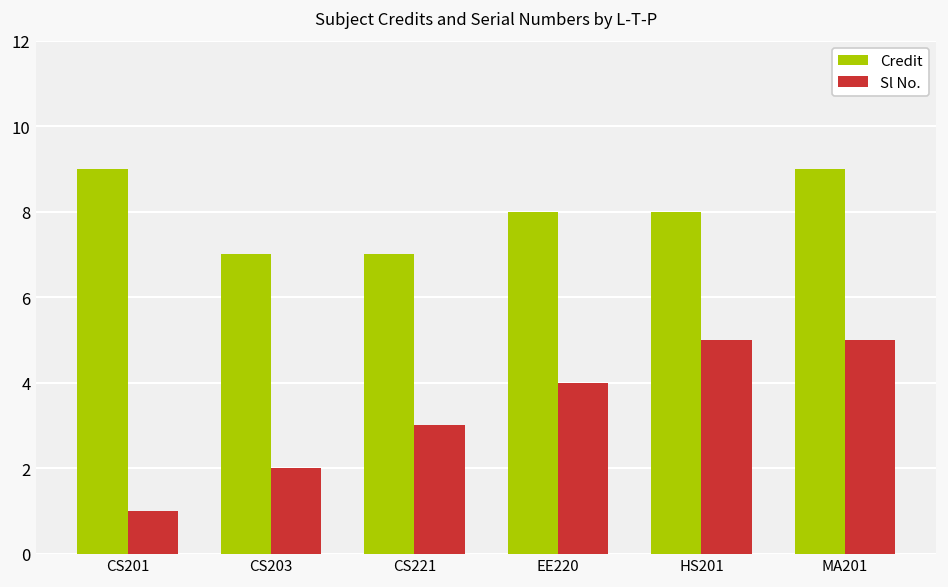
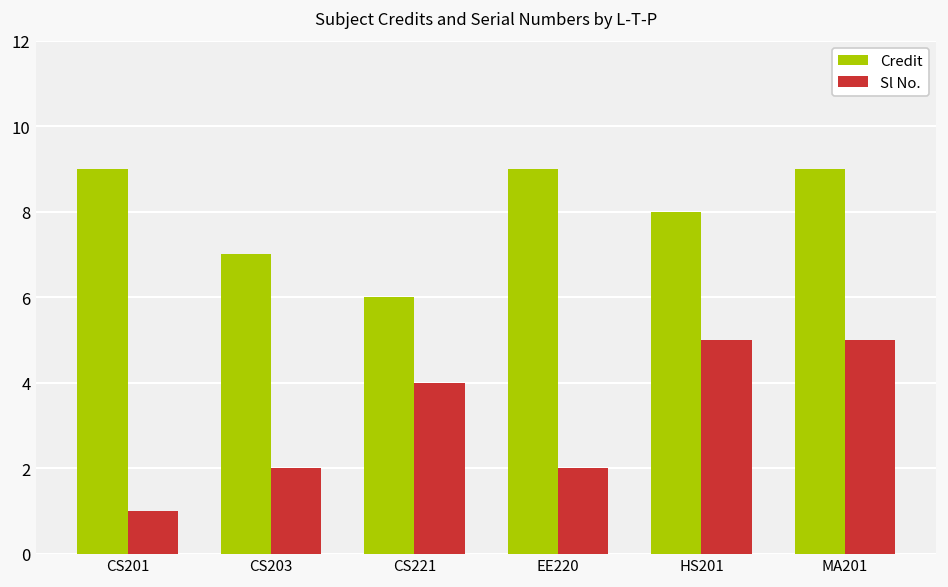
Credit, CS221: 7 -> 6
Sl No., CS221: 3 -> 4
Credit, EE220: 8 -> 9
Sl No., EE220: 4 -> 2
